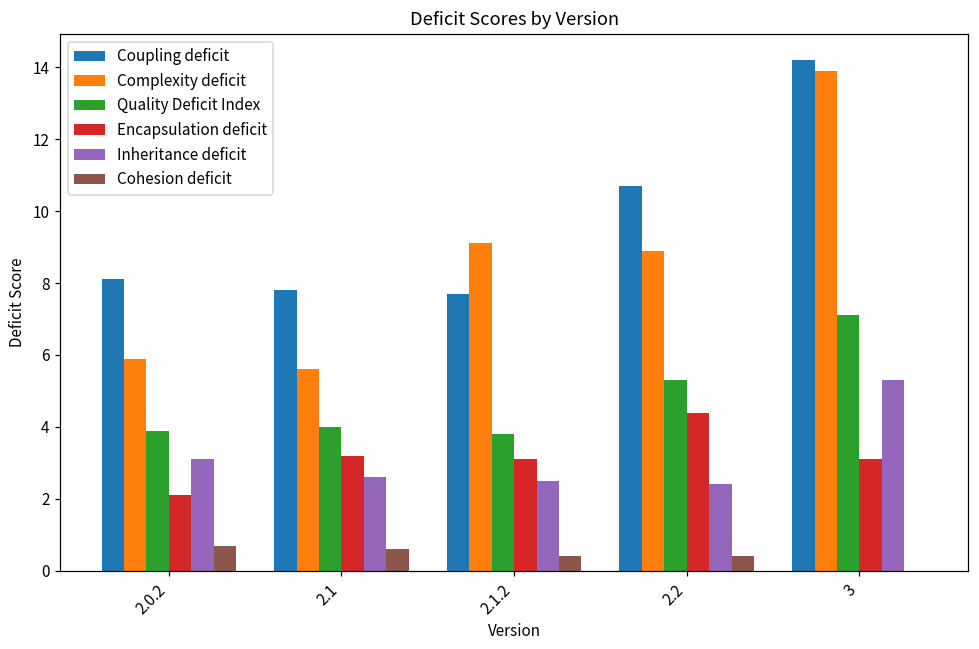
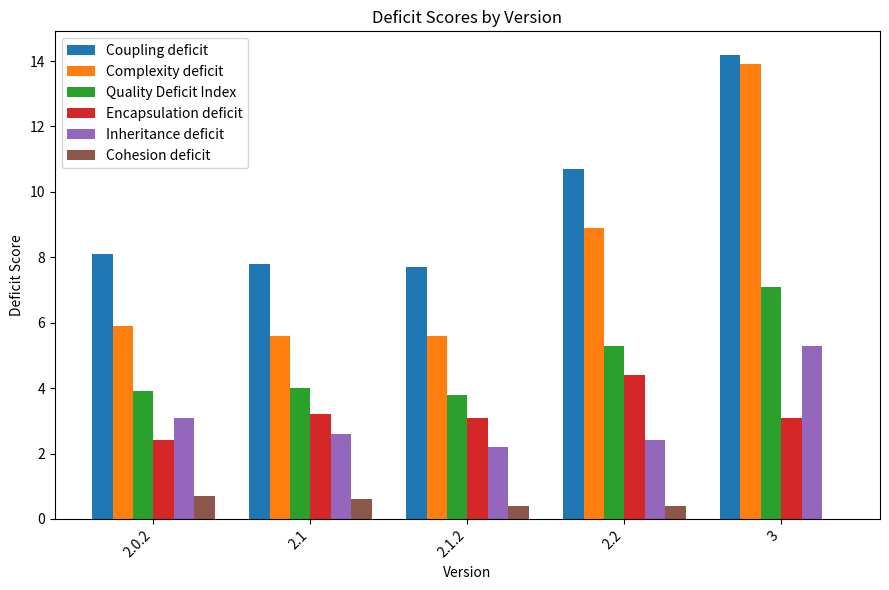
Encapsulation deficit, 2.0.2: 2.1 -> 2.4
Complexity deficit, 2.1.2: 9.1 -> 5.6
Inheritance deficit, 2.1.2: 2.5 -> 2.2
